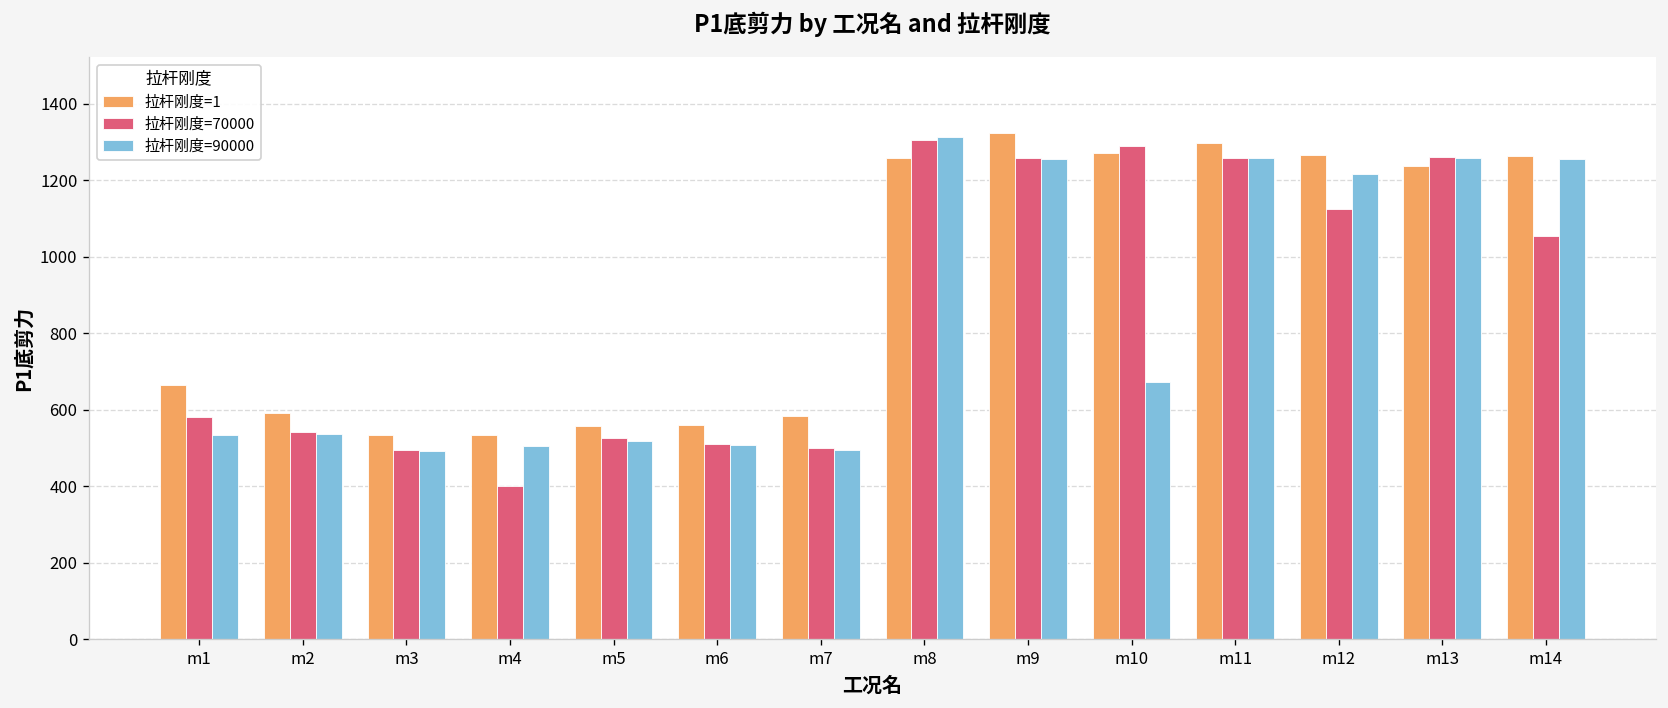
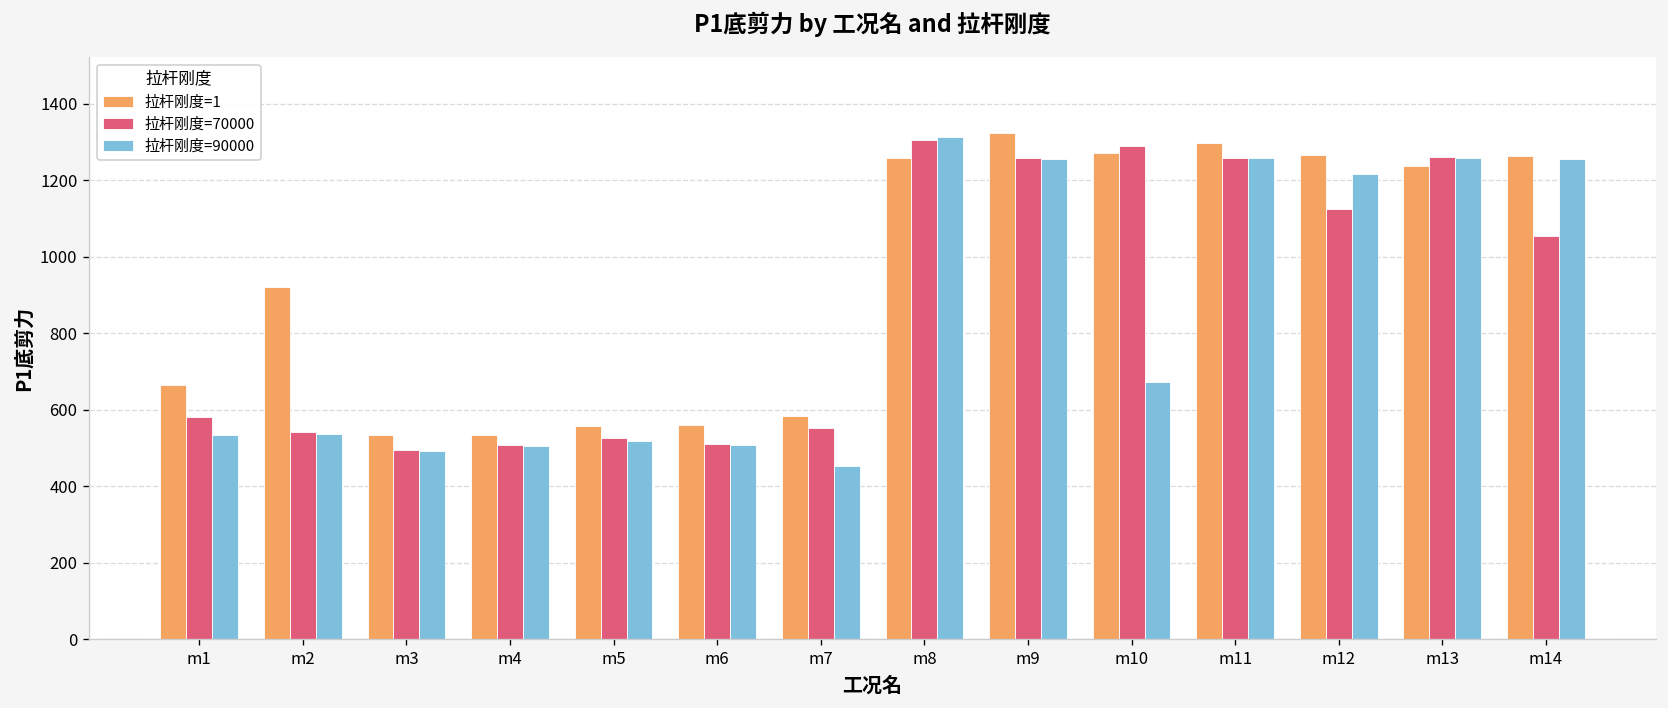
拉杆刚度=1, m2: 590 -> 920
拉杆刚度=70000, m4: 400 -> 510
拉杆刚度=70000, m7: 500 -> 550
拉杆刚度=90000, m7: 500 -> 450
